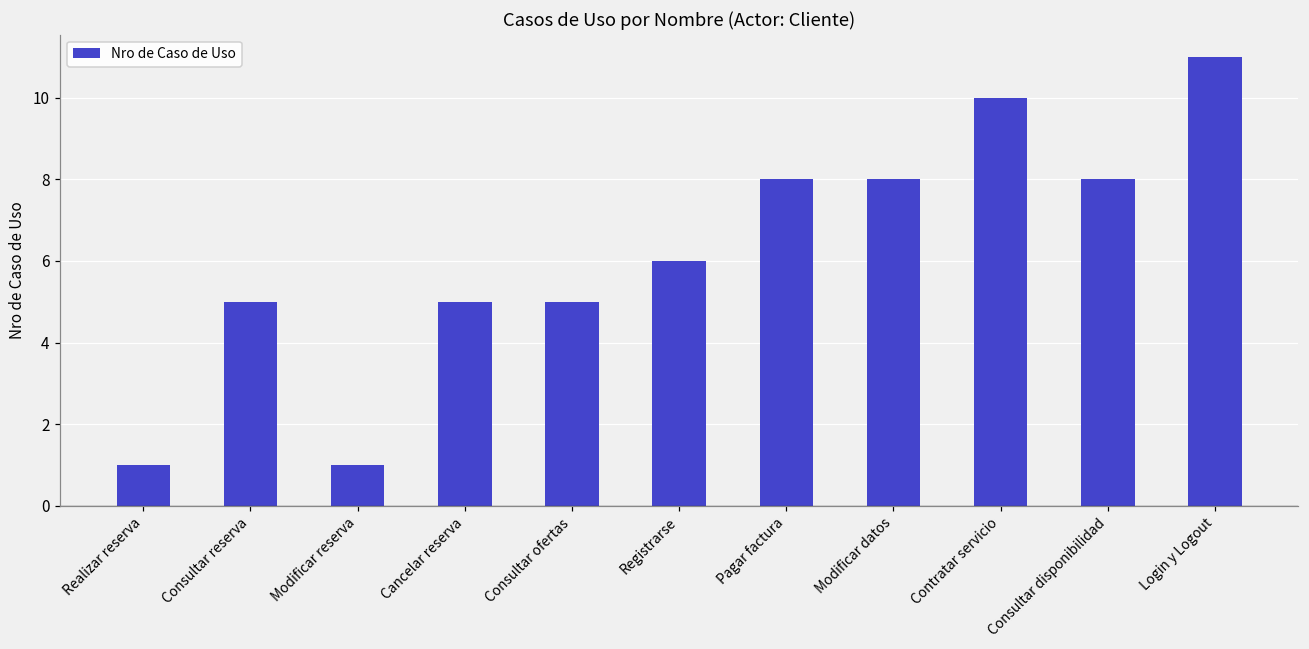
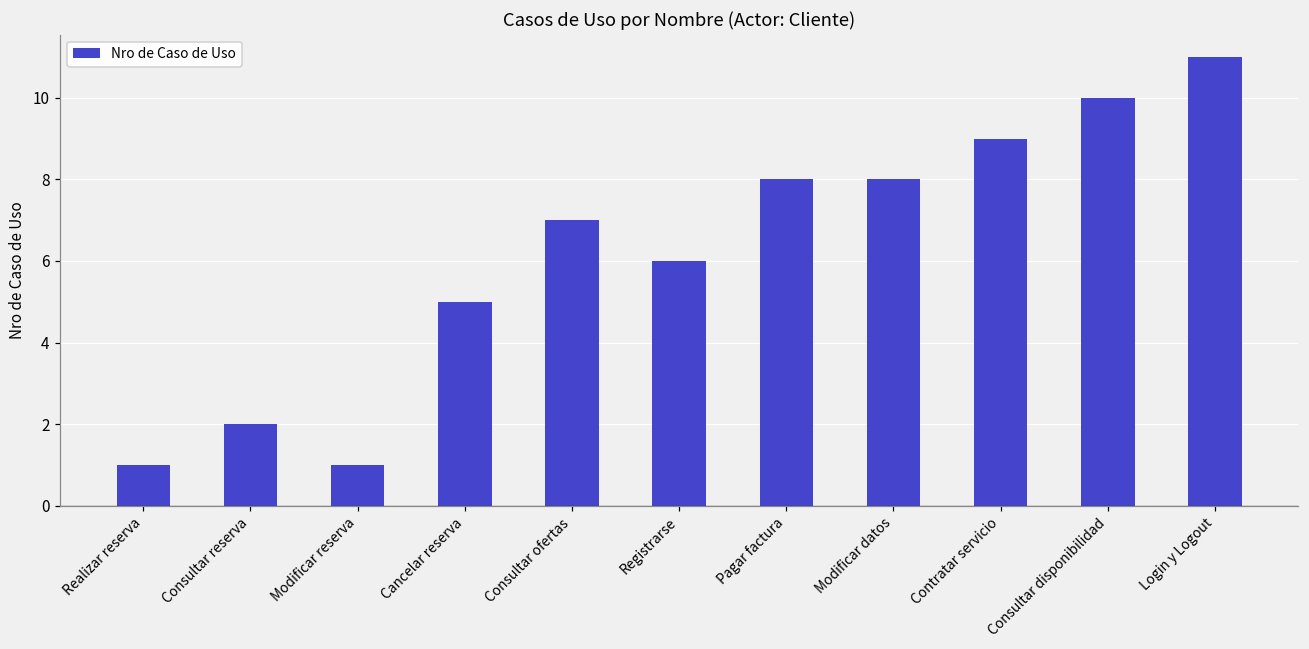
Consultar reserva: 5 -> 2
Consultar ofertas: 5 -> 7
Contratar servicio: 10 -> 9
Consultar disponibilidad: 8 -> 10
